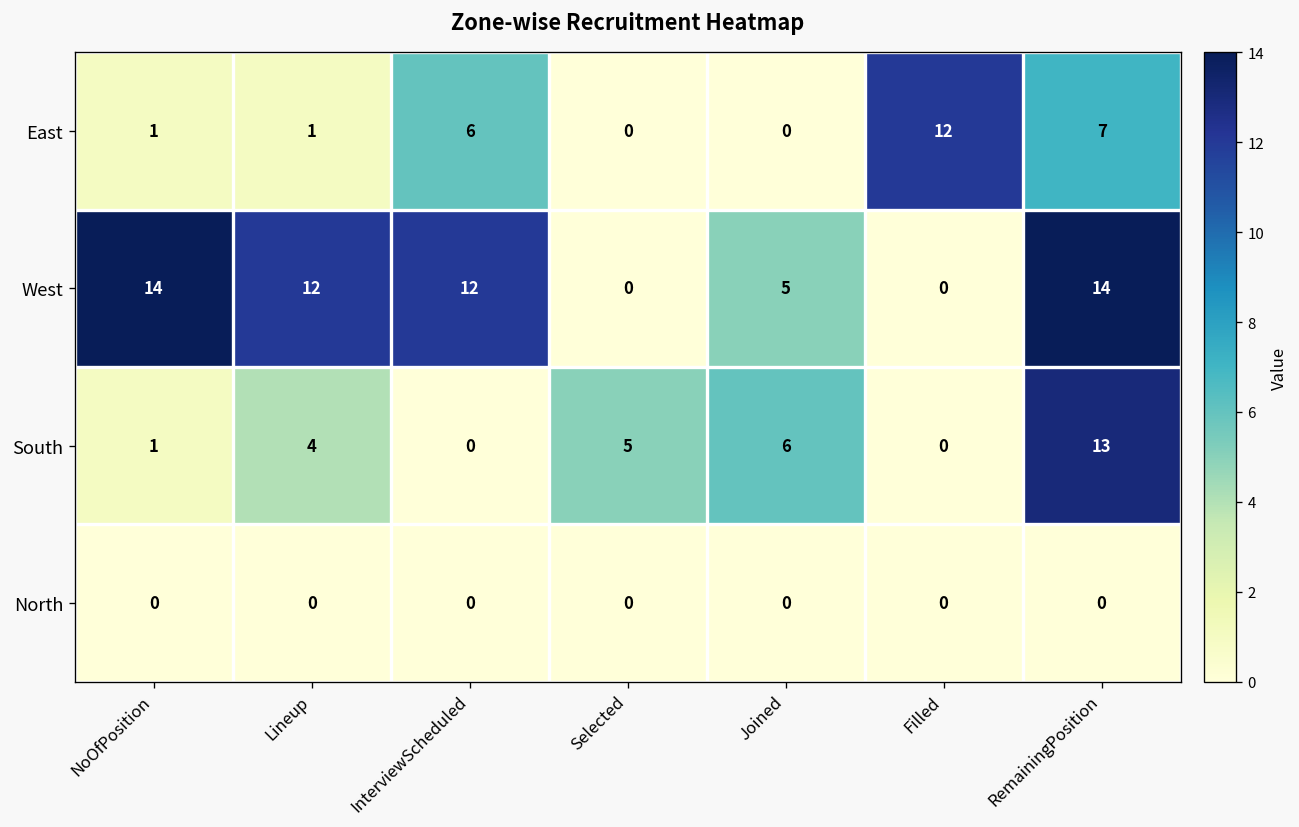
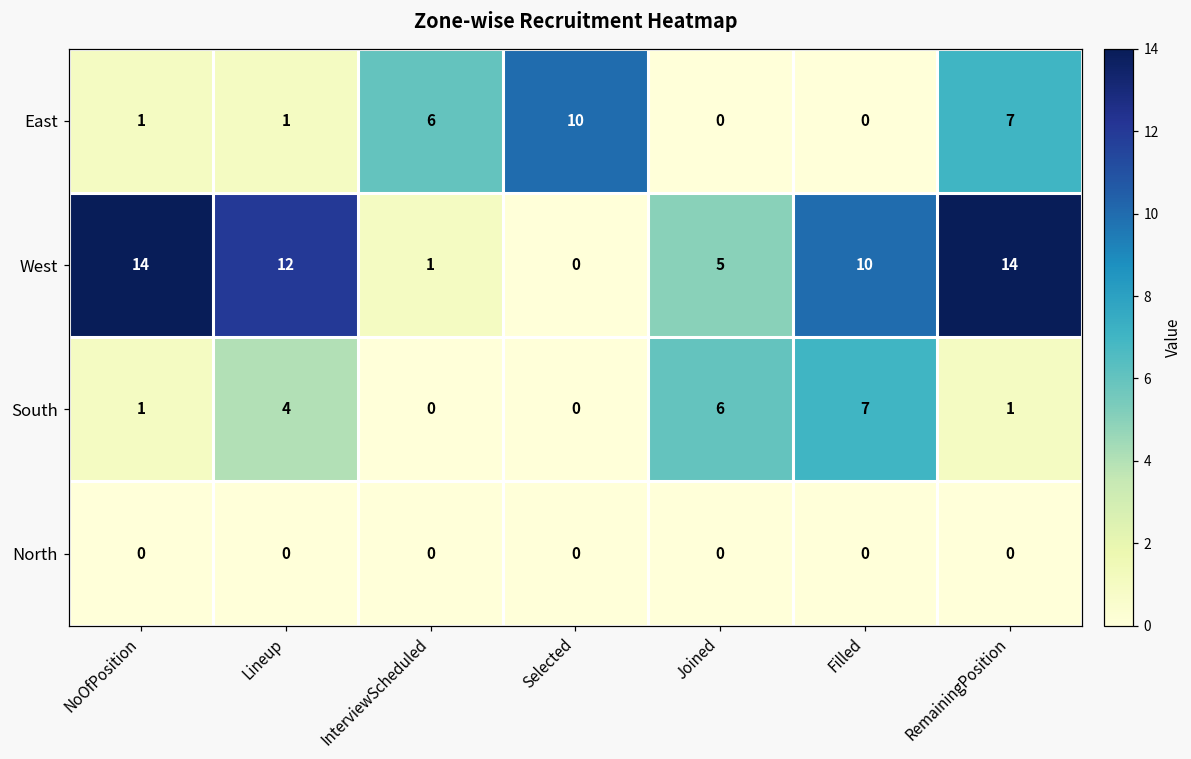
East, Selected: 0 -> 10
East, Filled: 12 -> 0
West, InterviewScheduled: 12 -> 1
West, Filled: 0 -> 10
South, Selected: 5 -> 0
South, Filled: 0 -> 7
South, RemainingPosition: 13 -> 1
